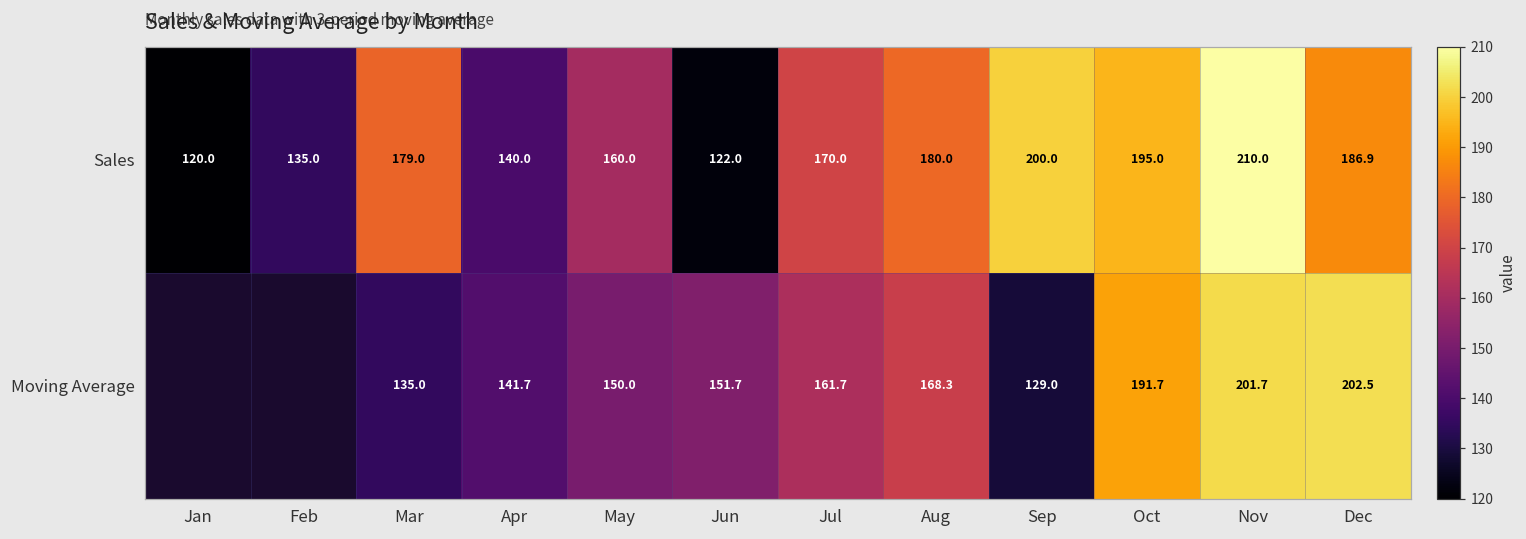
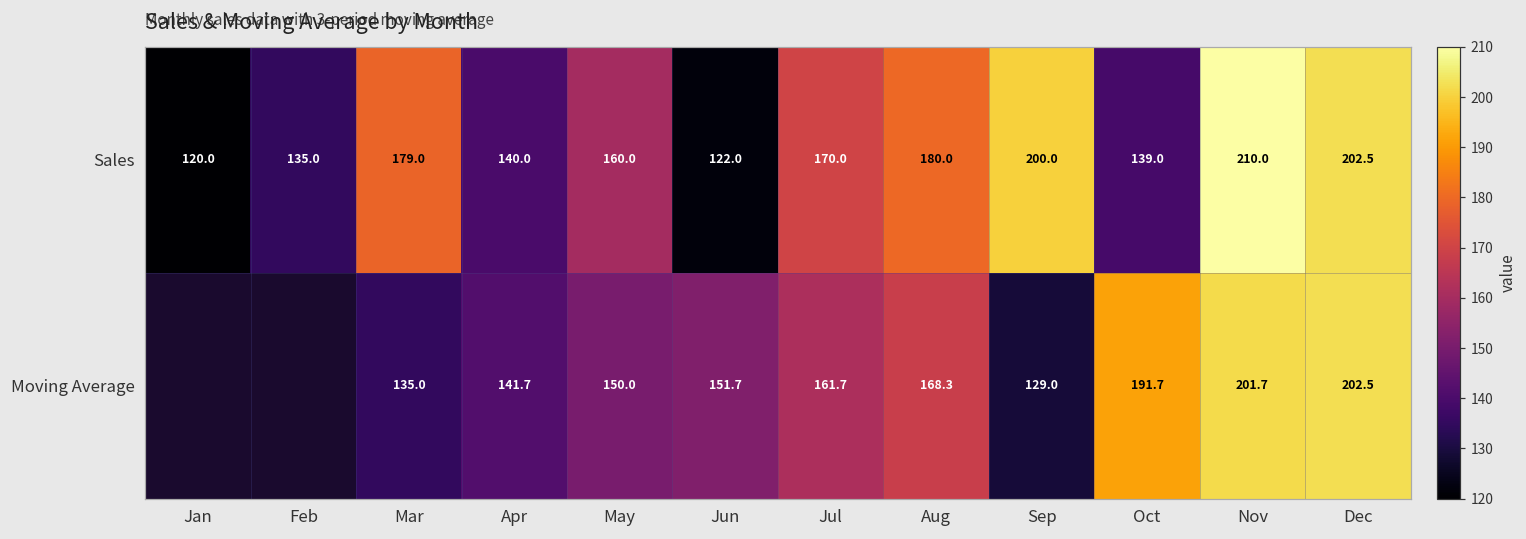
Sales, Oct: 195.0 -> 139.0
Sales, Dec: 186.9 -> 202.5
